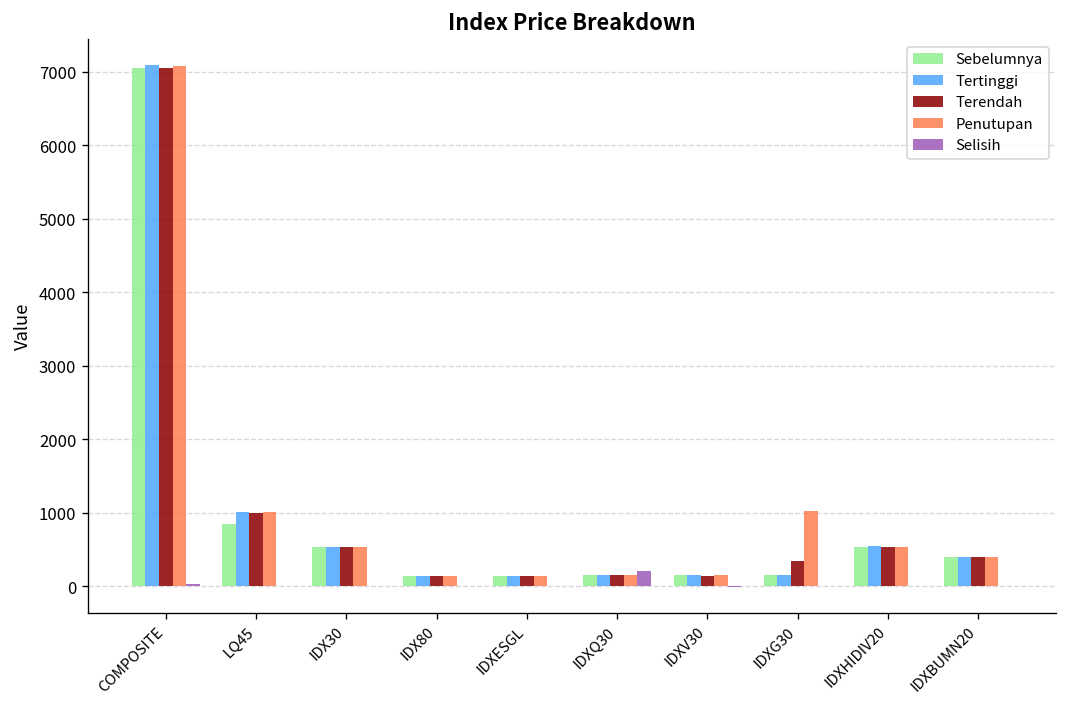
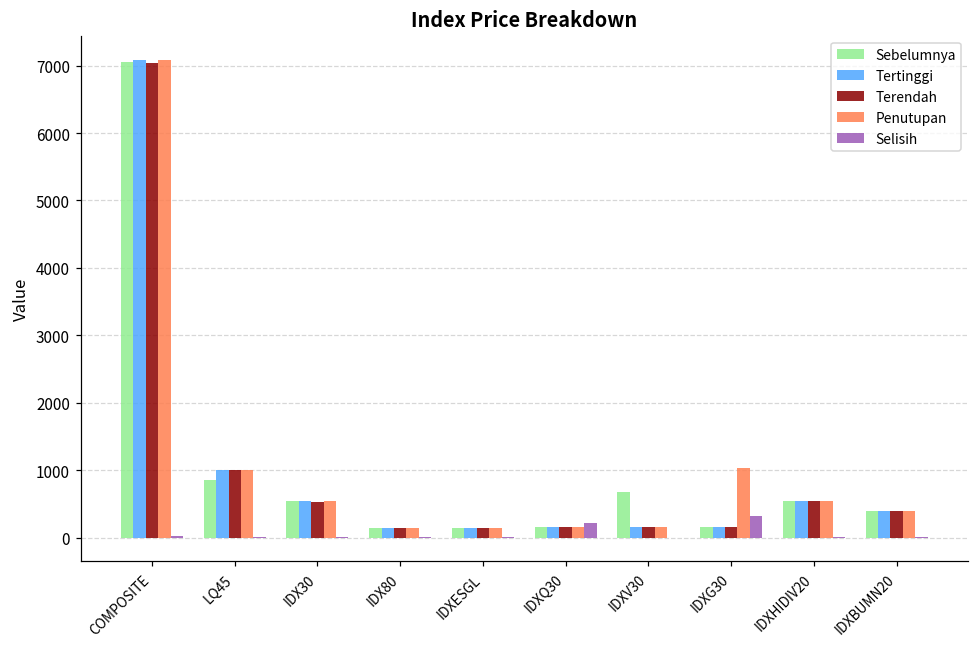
Sebelumnya, IDXV30: 200 -> 700
Terendah, IDXG30: 300 -> 200
Selisih, IDXG30: 0 -> 300
